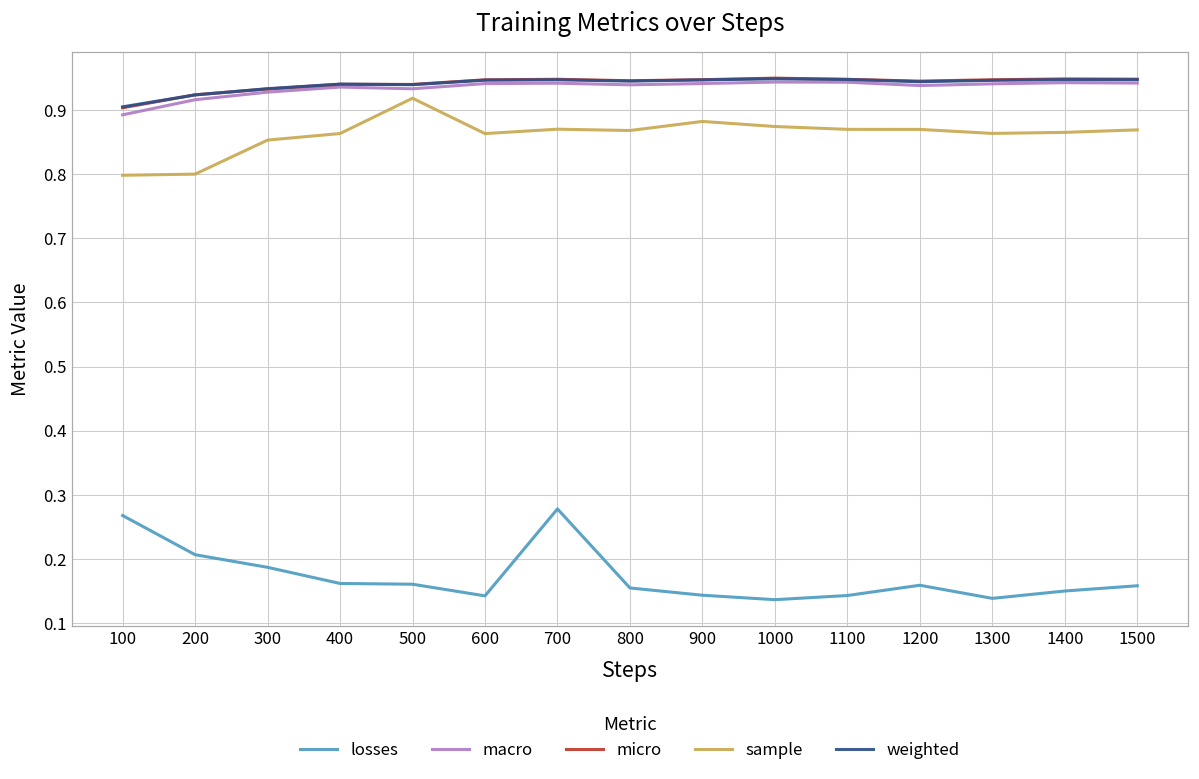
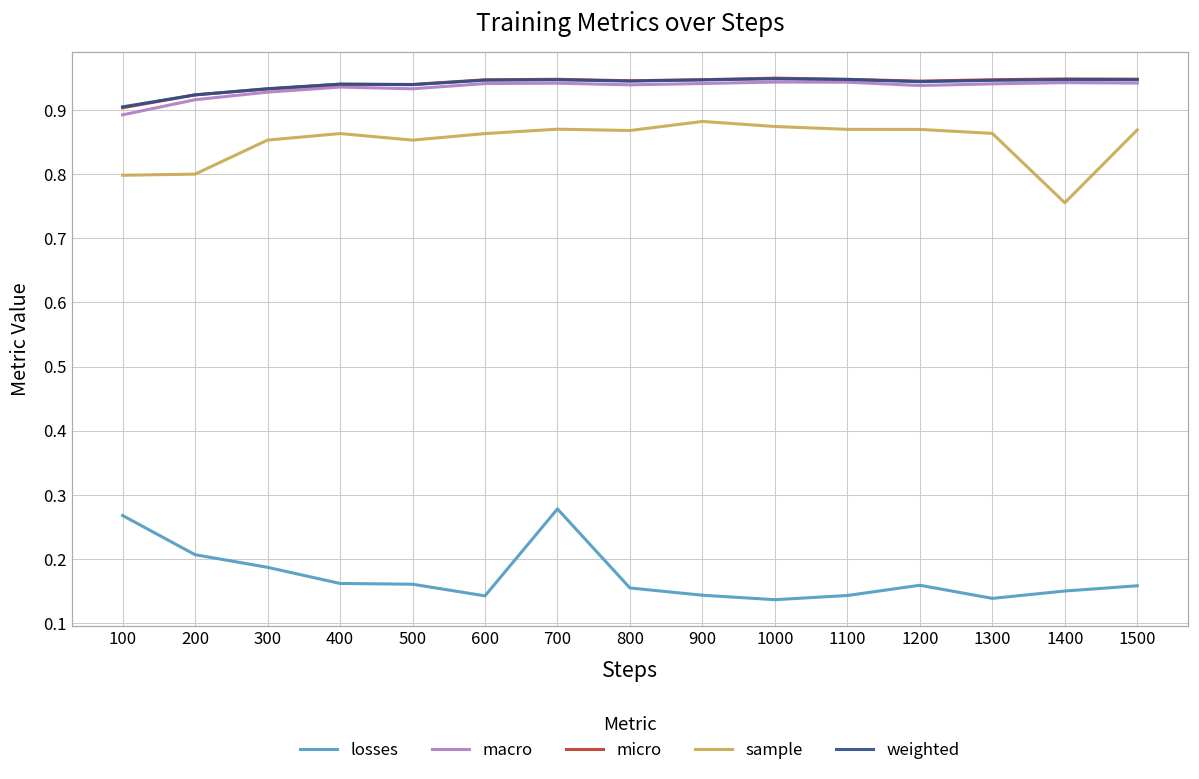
sample, 500: 0.92 -> 0.85
sample, 1400: 0.87 -> 0.76
